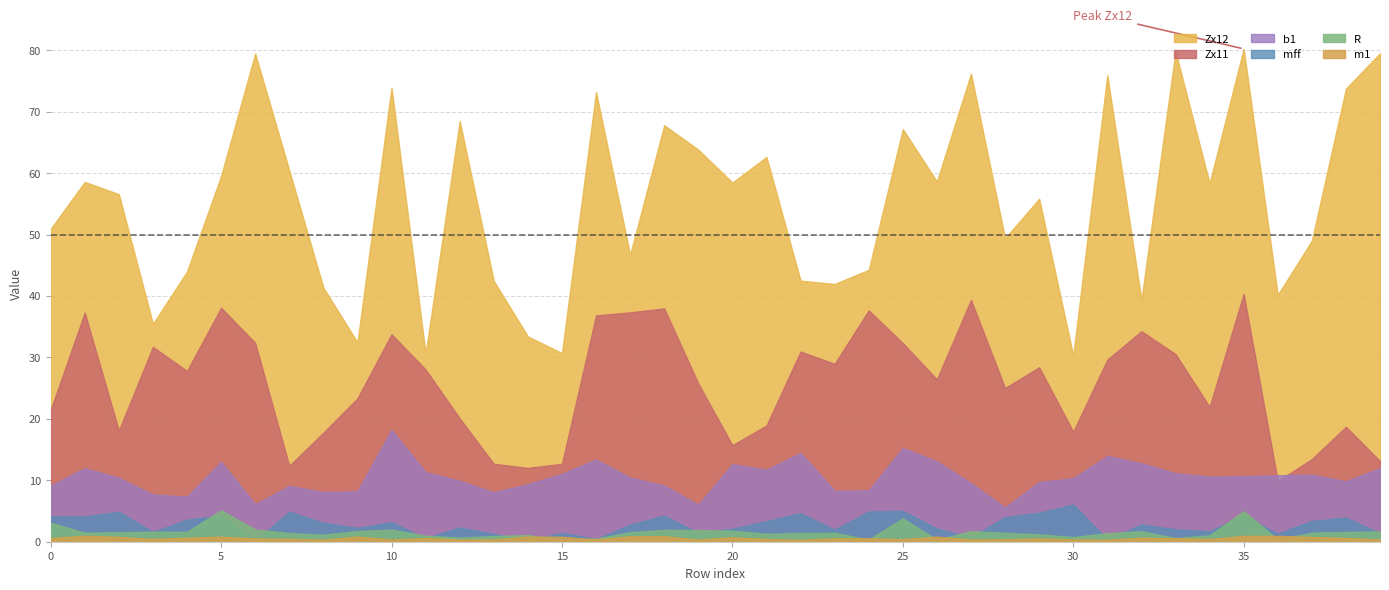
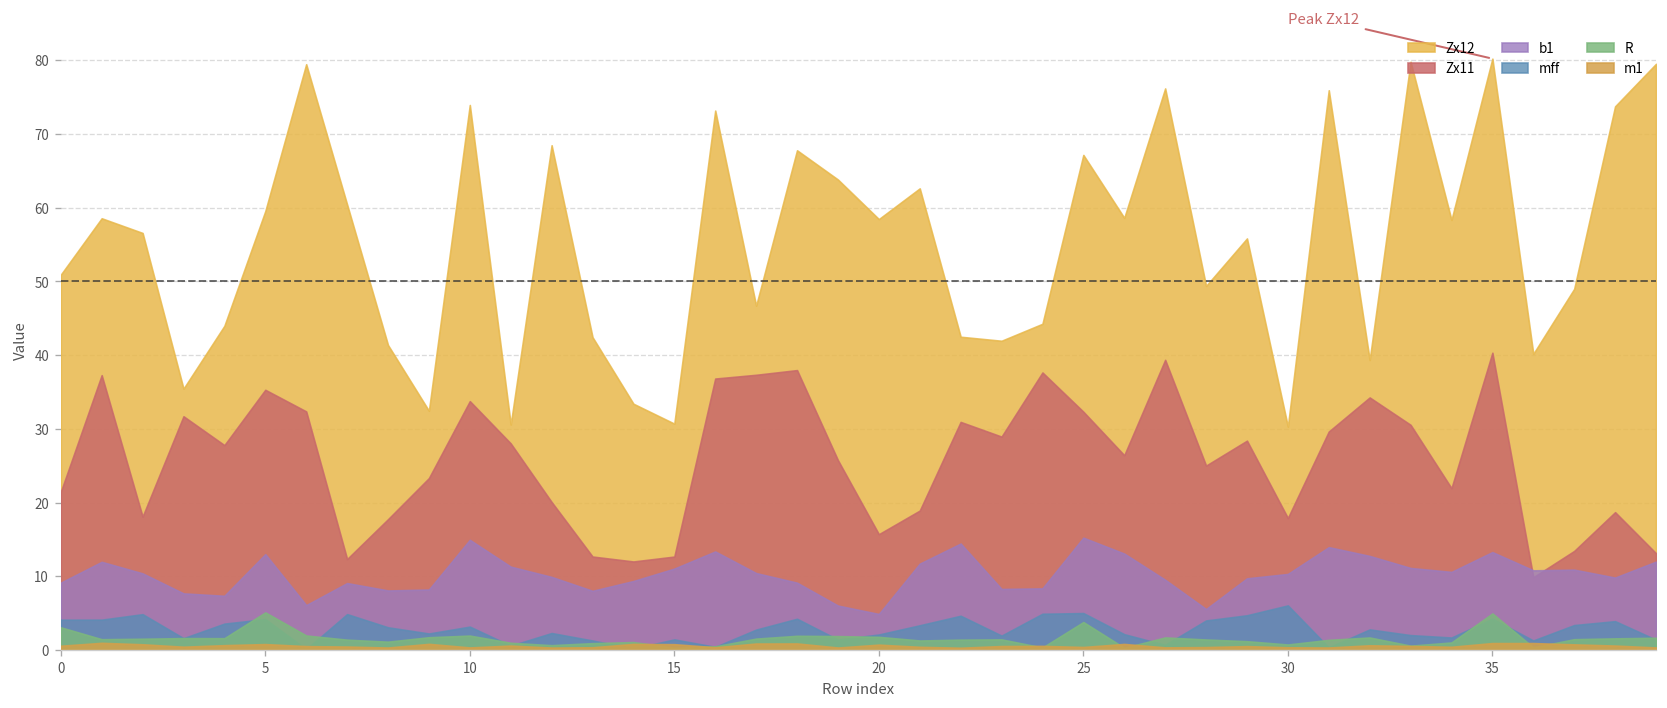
Zx11, 5: 38 -> 35
b1, 10: 18 -> 15
b1, 20: 13 -> 5
b1, 35: 11 -> 13
